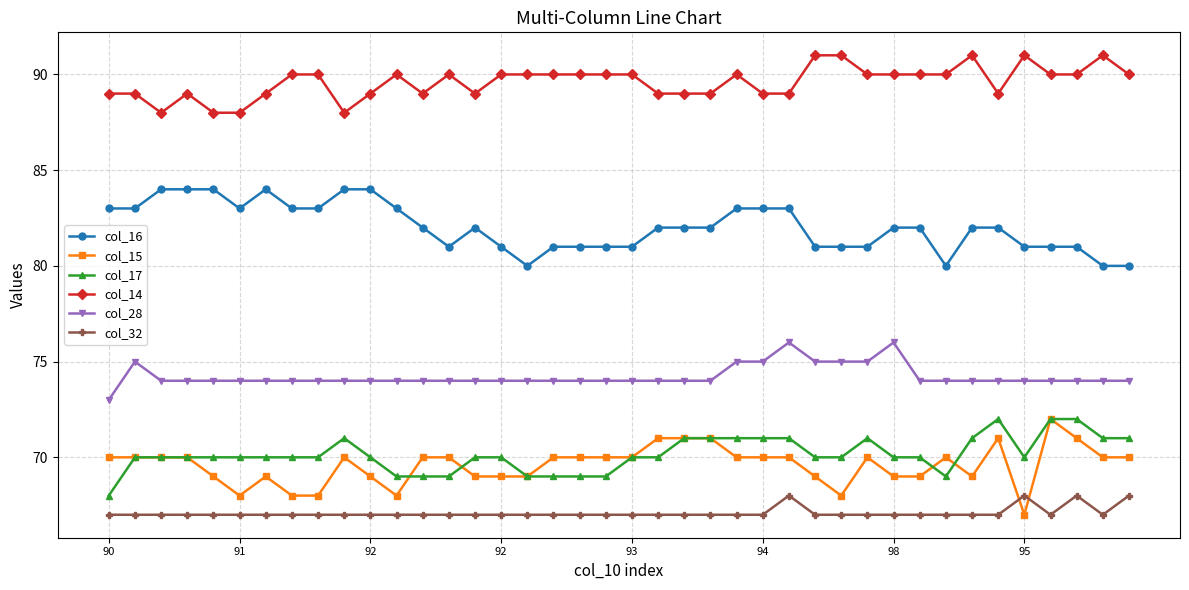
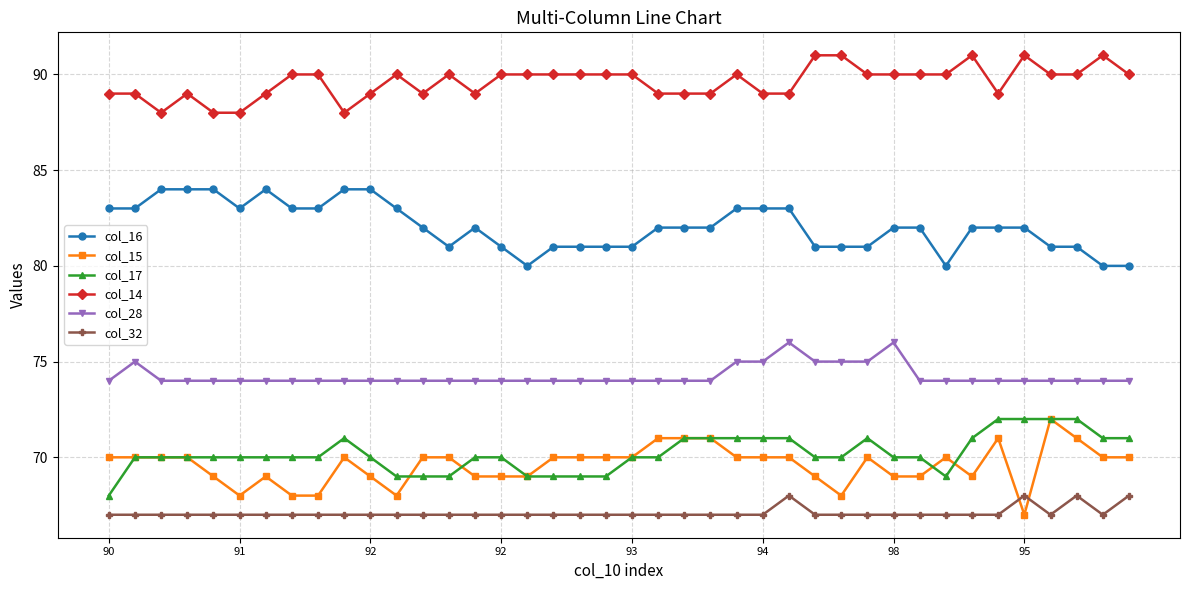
col_28, 90: 73 -> 74
col_16, 95: 81 -> 82
col_17, 95: 70 -> 72
